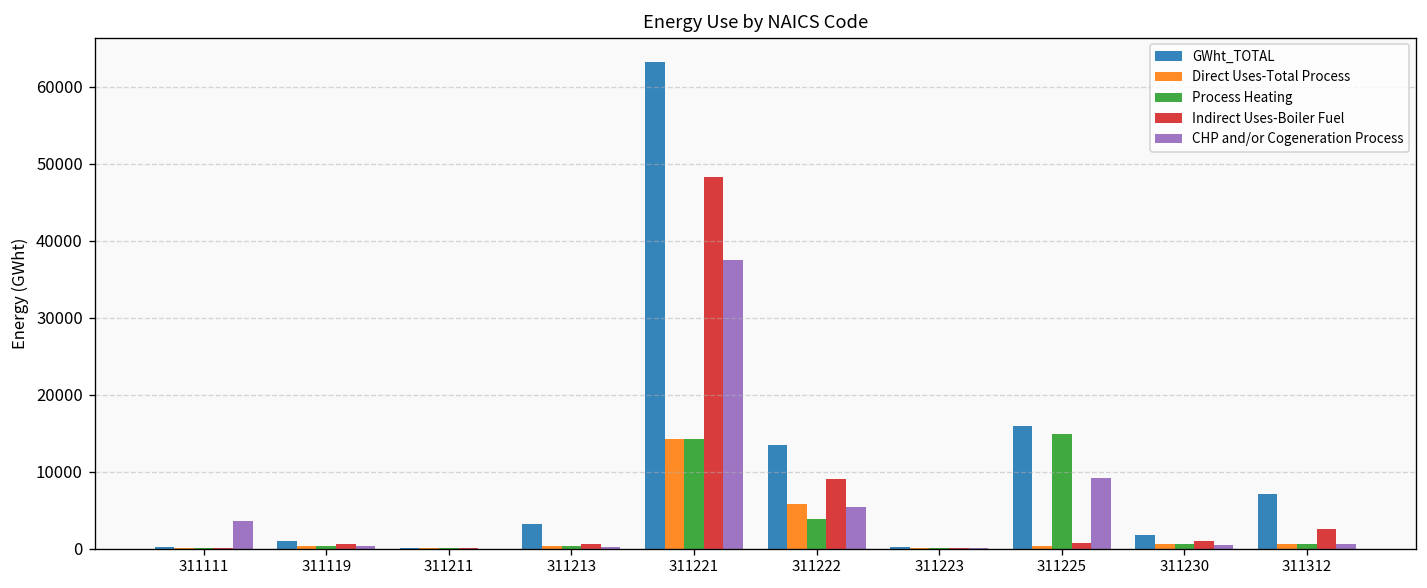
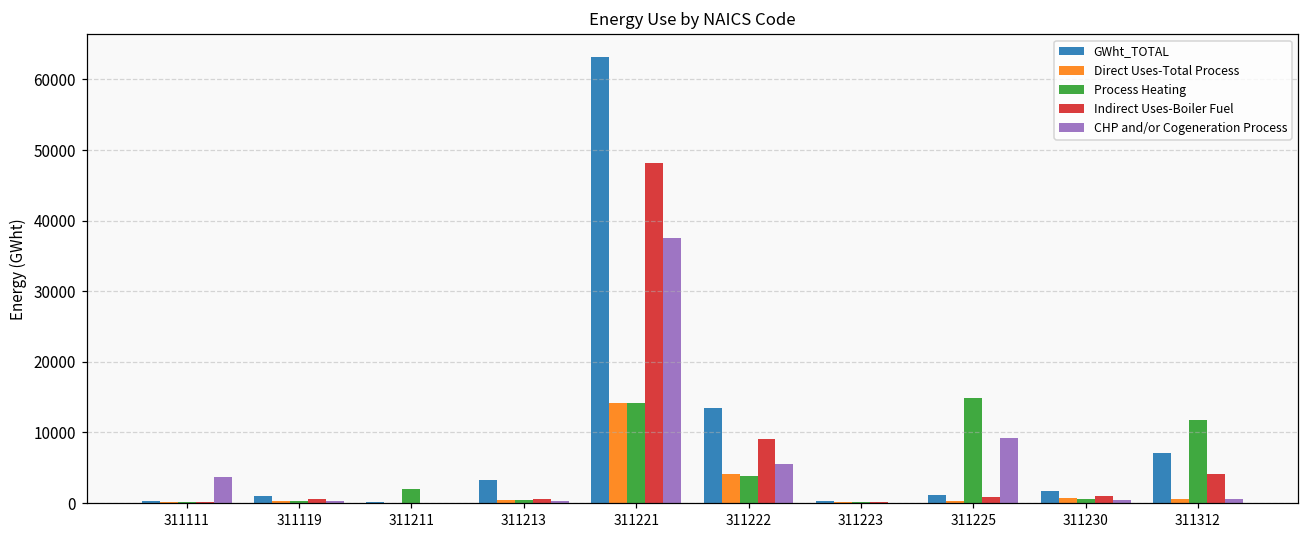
Process Heating, 311211: 0 -> 2000
Direct Uses-Total Process, 311222: 6000 -> 4000
GWht_TOTAL, 311225: 16000 -> 1000
Process Heating, 311312: 1000 -> 12000
Indirect Uses-Boiler Fuel, 311312: 2000 -> 4000
